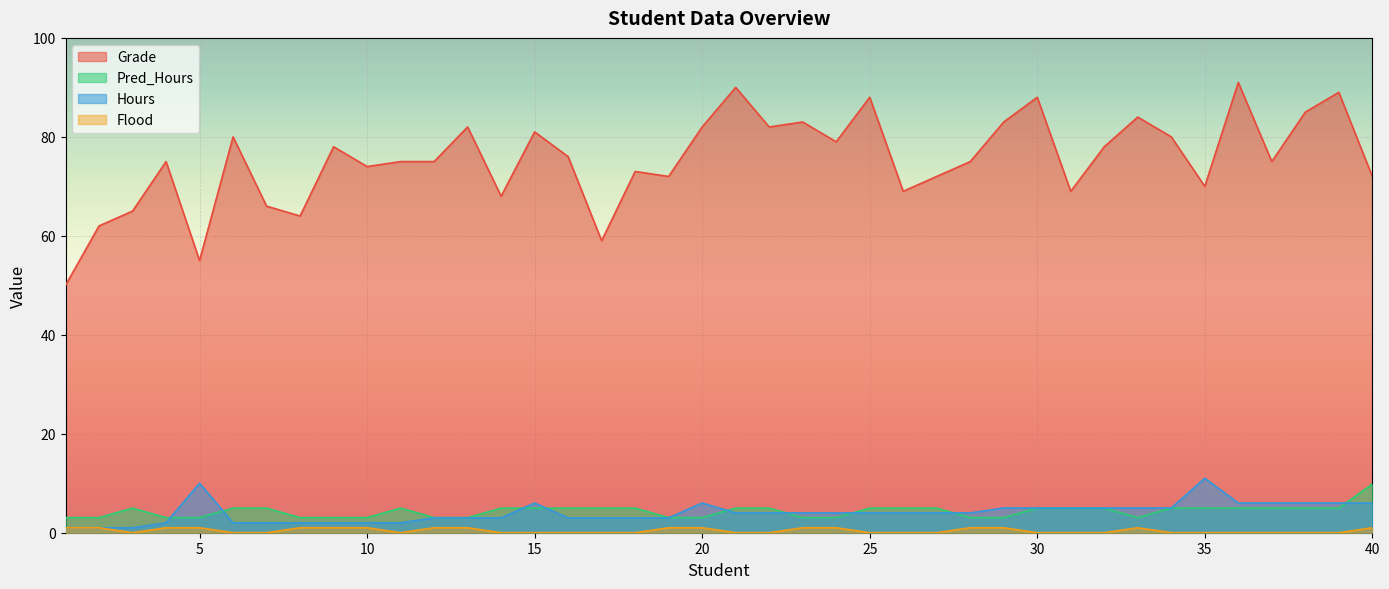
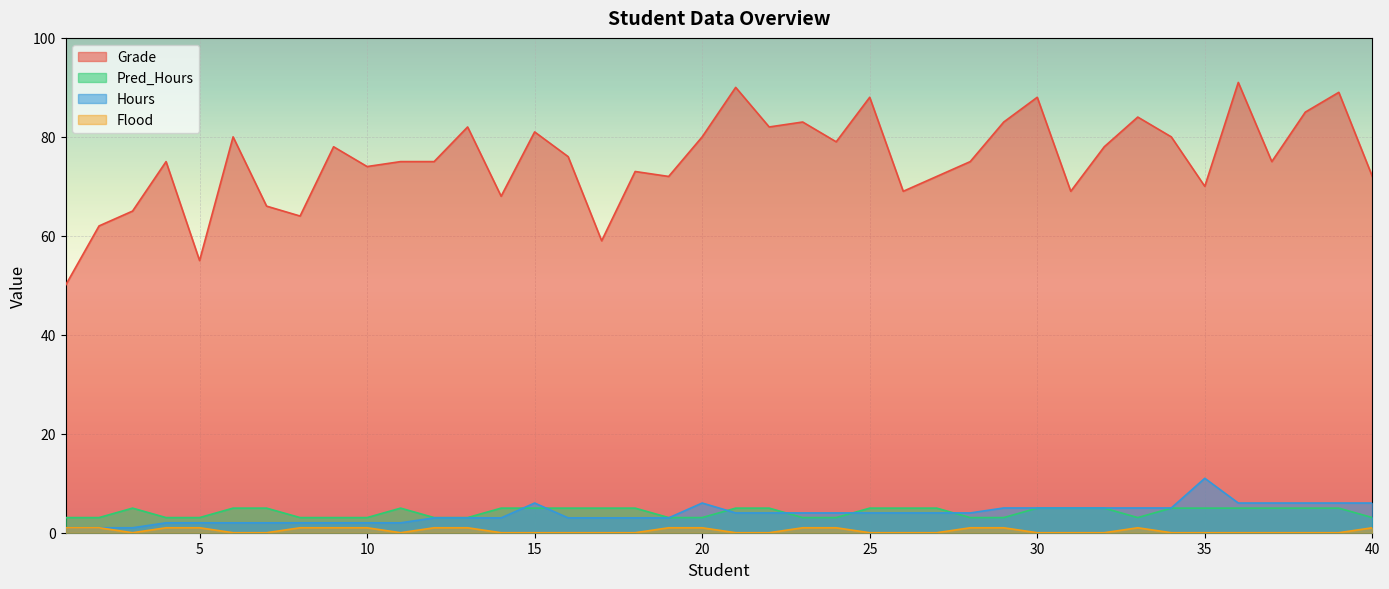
Hours, 5: 10 -> 2
Grade, 20: 82 -> 80
Pred_Hours, 40: 10 -> 3
